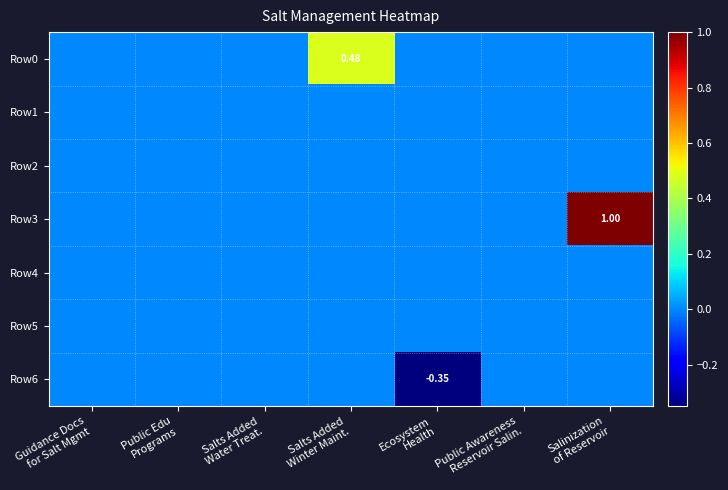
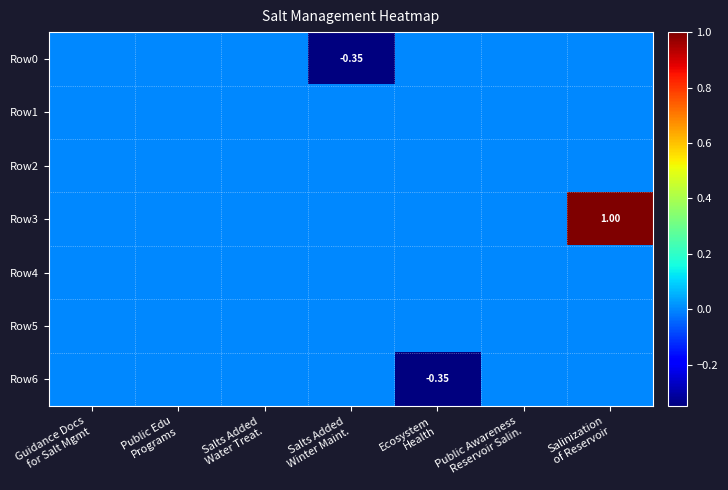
Row0, Salts Added Winter Maint.: 0.48 -> -0.35
